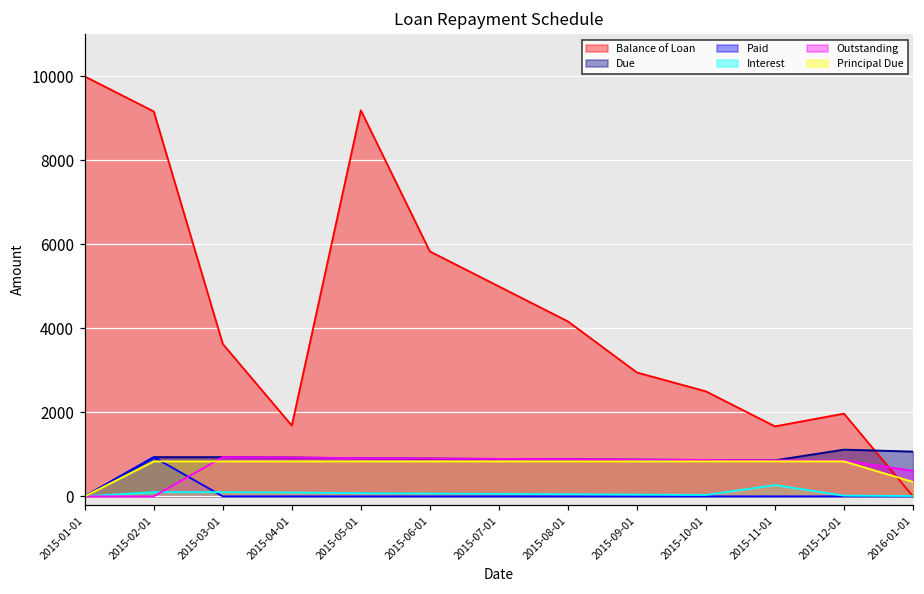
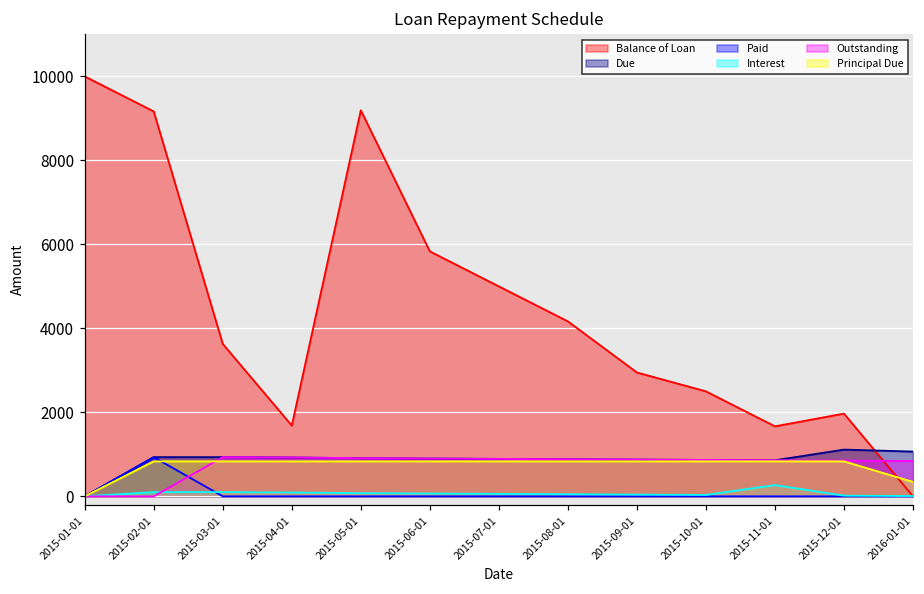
Outstanding, 2016-01-01: 600 -> 800
